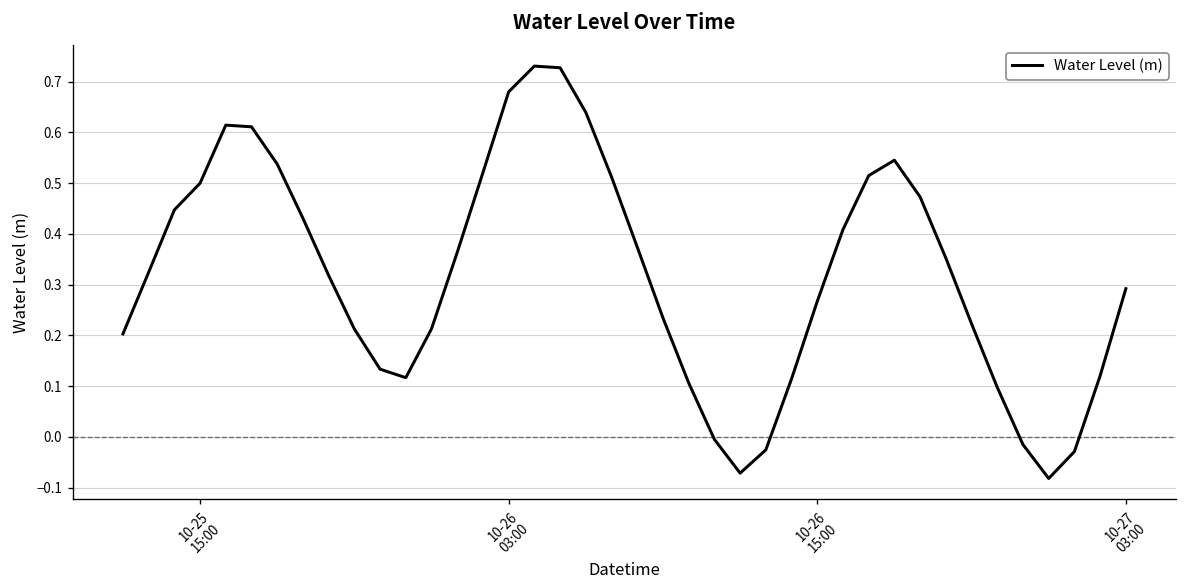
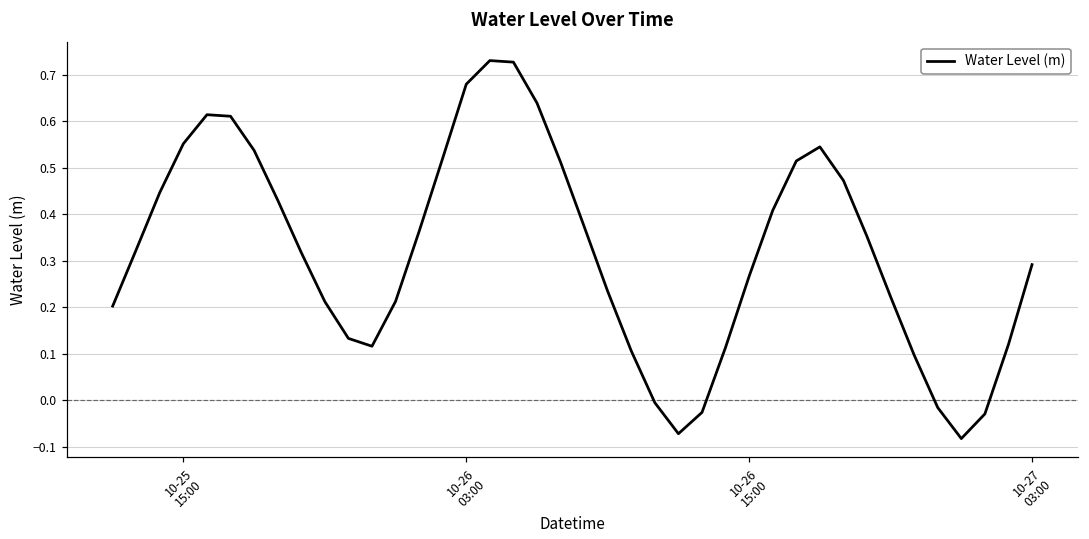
10-25 15:00: 0.50 -> 0.55
